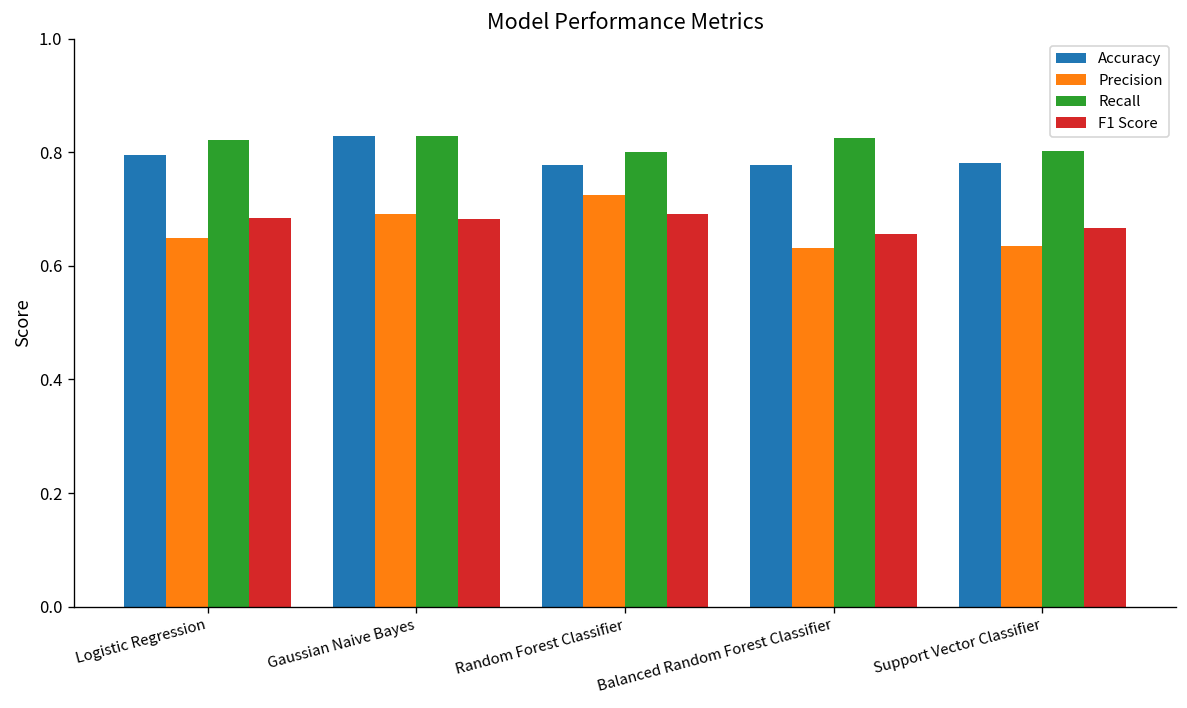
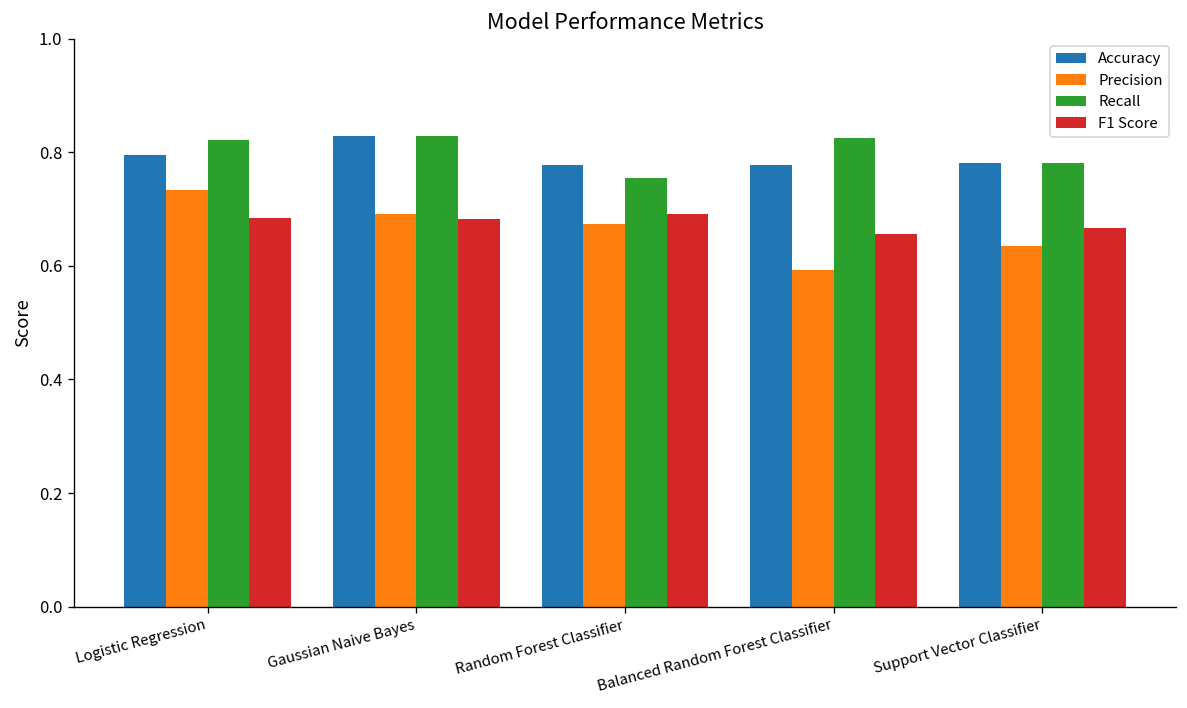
Precision, Logistic Regression: 0.65 -> 0.73
Precision, Random Forest Classifier: 0.72 -> 0.67
Recall, Random Forest Classifier: 0.80 -> 0.76
Precision, Balanced Random Forest Classifier: 0.63 -> 0.59
Recall, Support Vector Classifier: 0.80 -> 0.78
